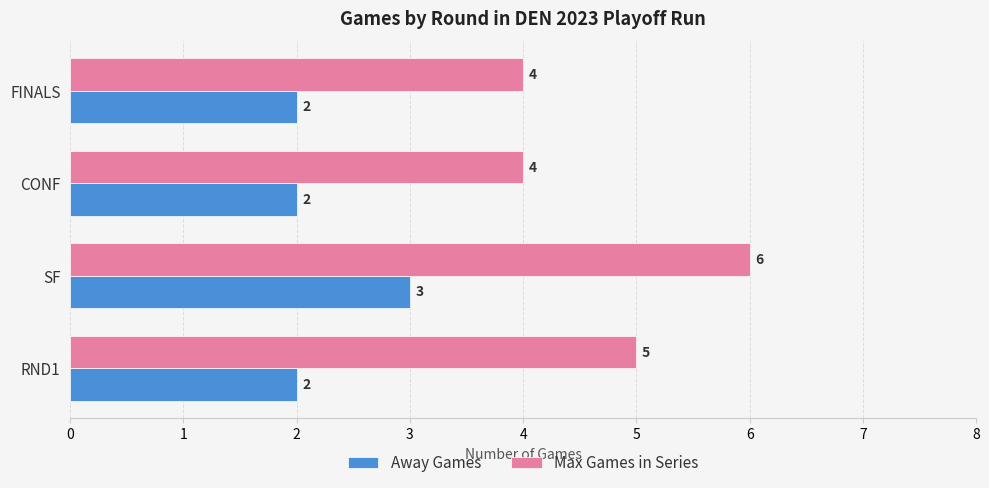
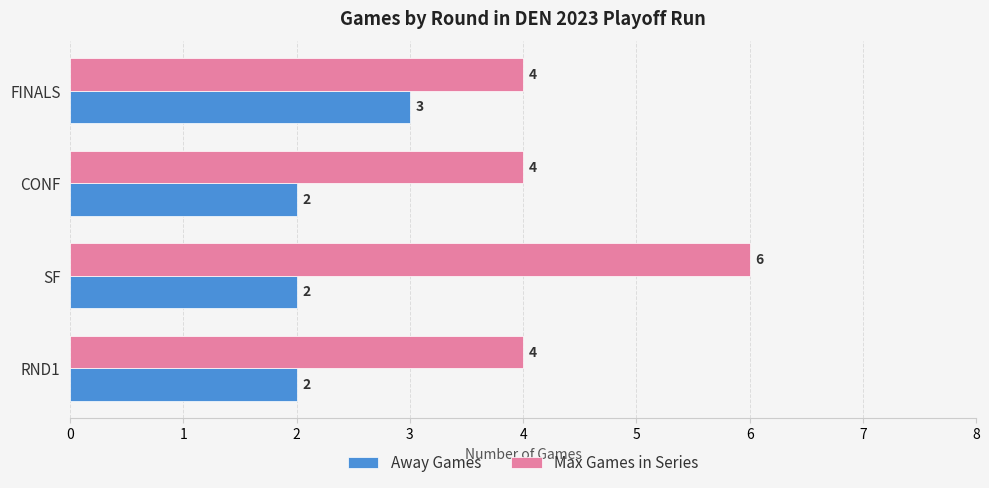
Away Games, FINALS: 2 -> 3
Away Games, SF: 3 -> 2
Max Games in Series, RND1: 5 -> 4
